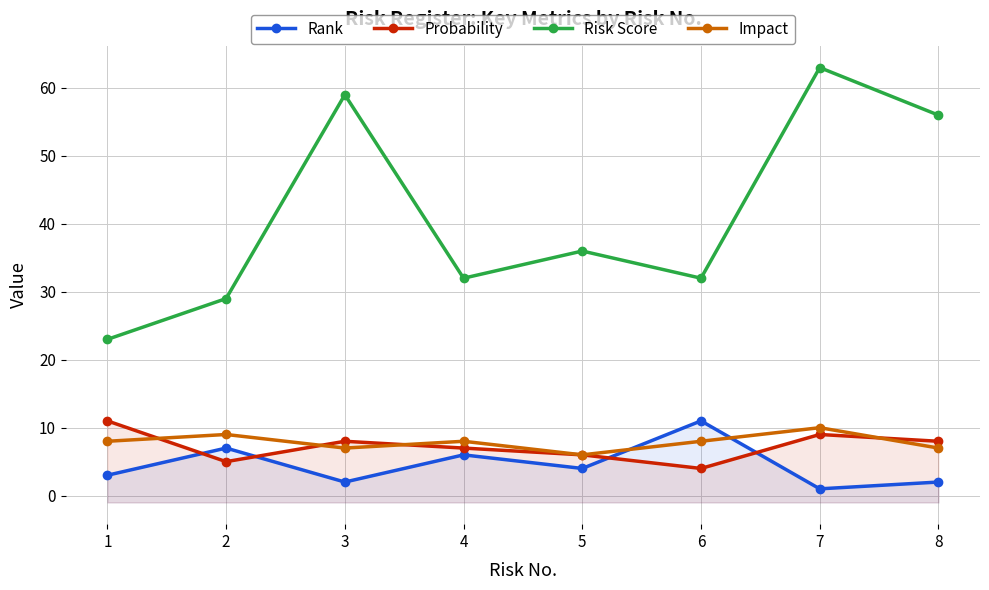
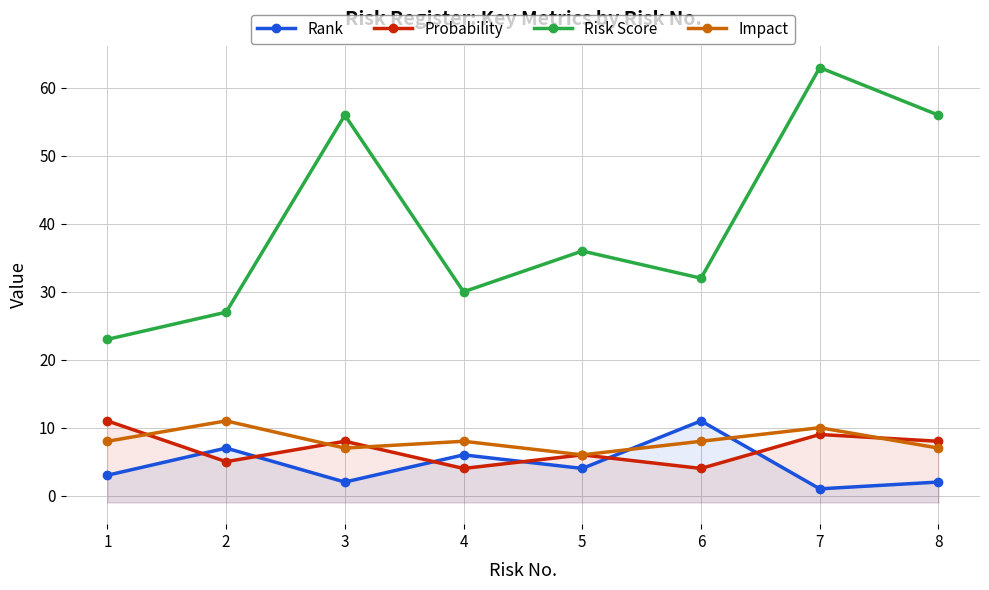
Risk Score, 2: 29 -> 27
Impact, 2: 9 -> 11
Risk Score, 3: 59 -> 56
Probability, 4: 7 -> 4
Risk Score, 4: 32 -> 30
